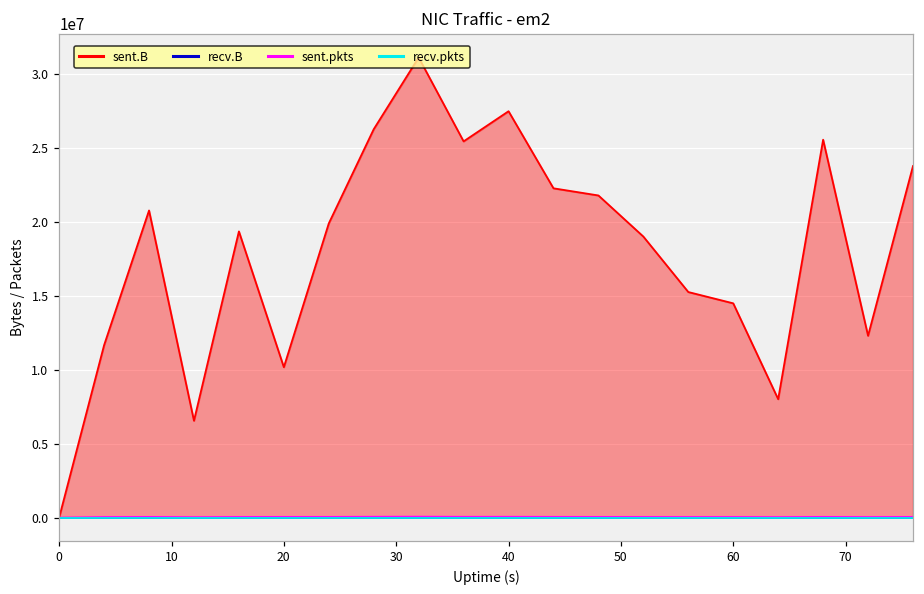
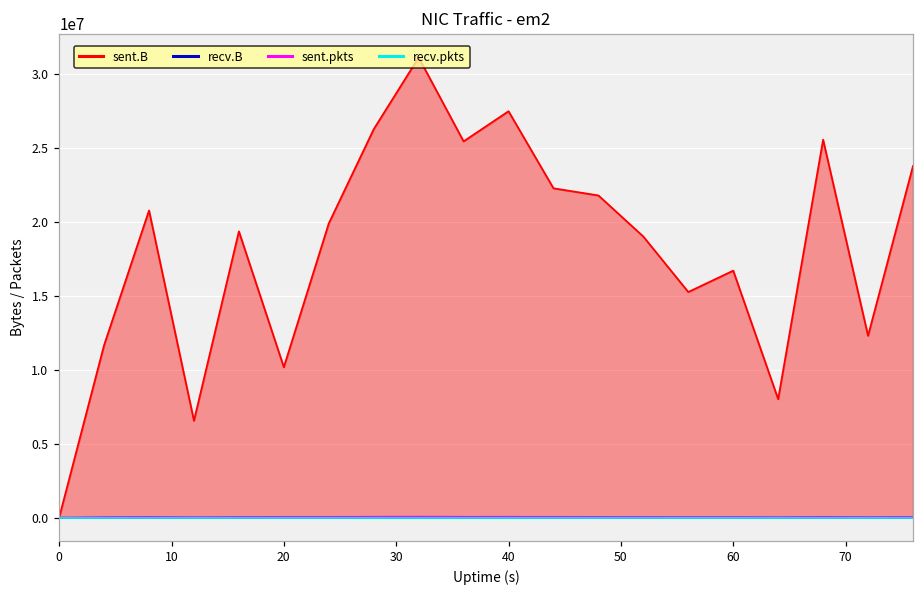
sent.B, 60: 14500000 -> 16700000
